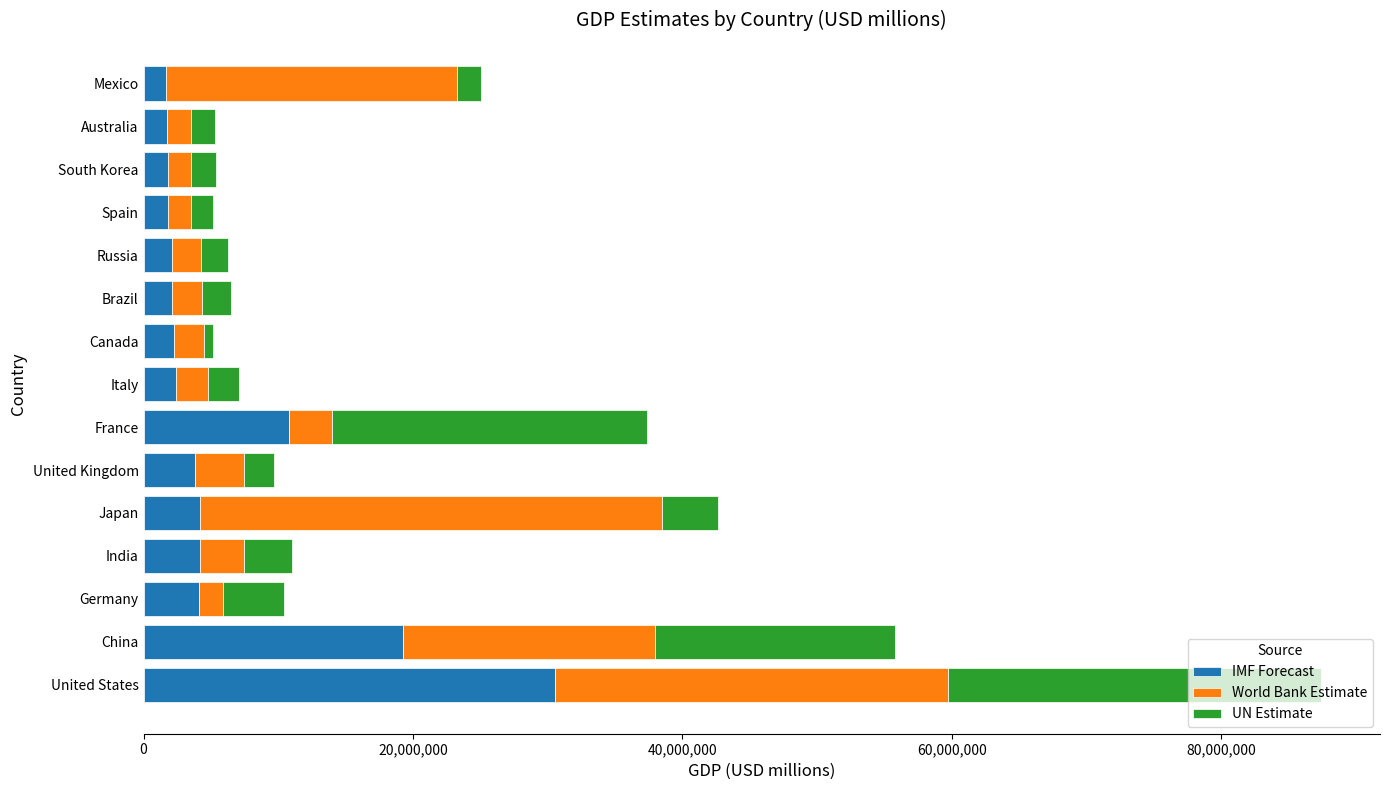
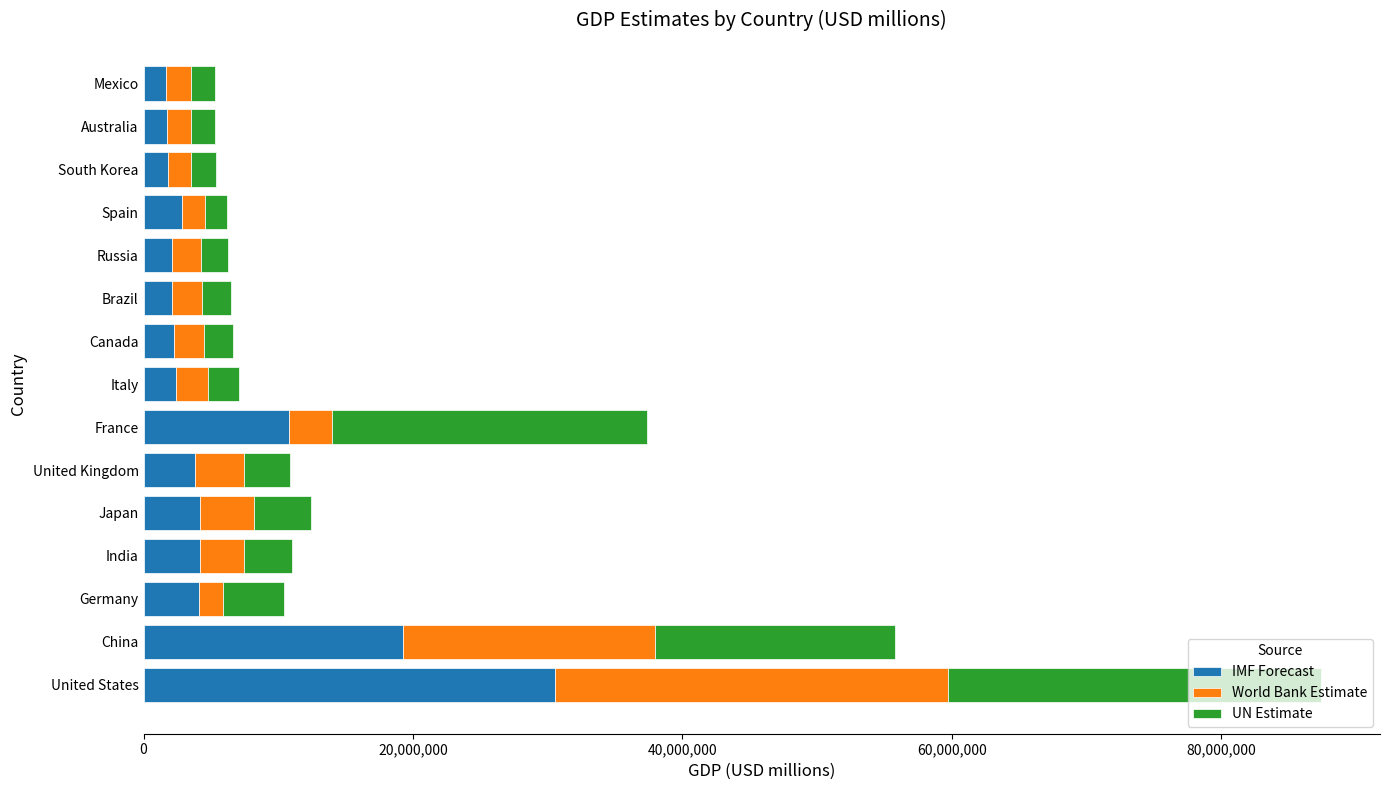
World Bank Estimate, Mexico: 21,500,000 -> 1,900,000
IMF Forecast, Spain: 1,800,000 -> 2,800,000
UN Estimate, Canada: 700,000 -> 2,100,000
UN Estimate, United Kingdom: 2,200,000 -> 3,400,000
World Bank Estimate, Japan: 34,300,000 -> 4,000,000
